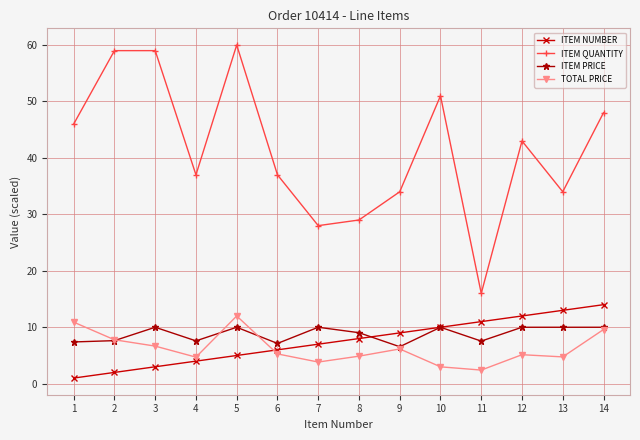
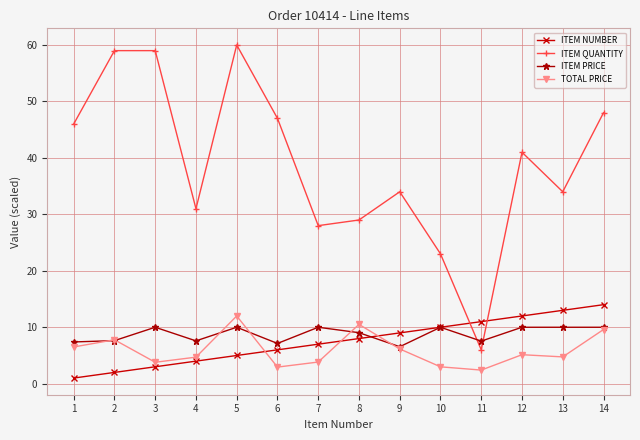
TOTAL PRICE, 1: 11 -> 7
TOTAL PRICE, 3: 7 -> 4
ITEM QUANTITY, 4: 37 -> 31
ITEM QUANTITY, 6: 37 -> 47
TOTAL PRICE, 6: 5 -> 3
TOTAL PRICE, 8: 5 -> 11
ITEM QUANTITY, 10: 51 -> 23
ITEM QUANTITY, 11: 16 -> 6
ITEM QUANTITY, 12: 43 -> 41
